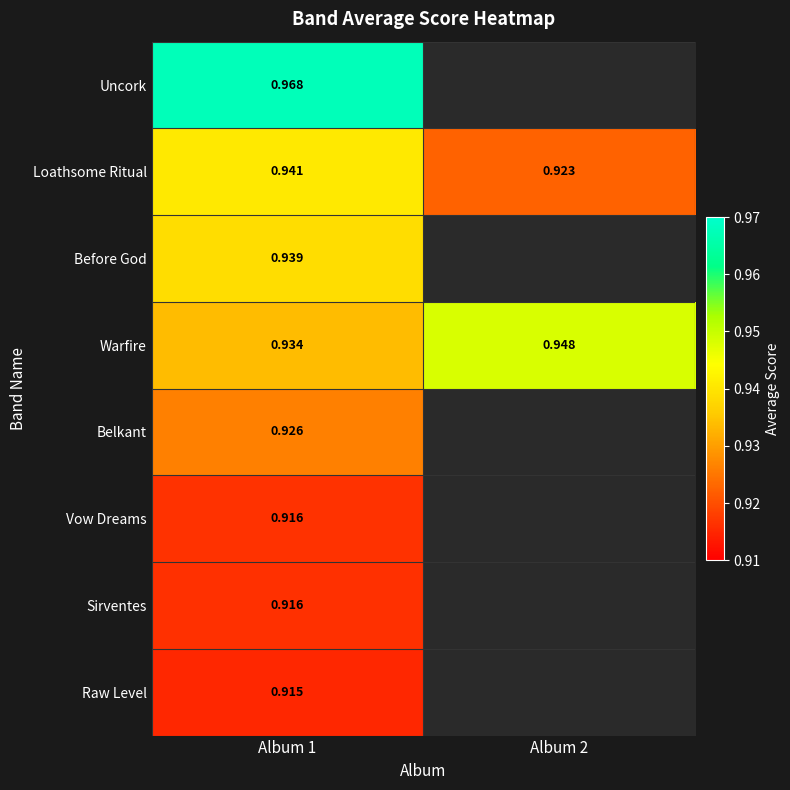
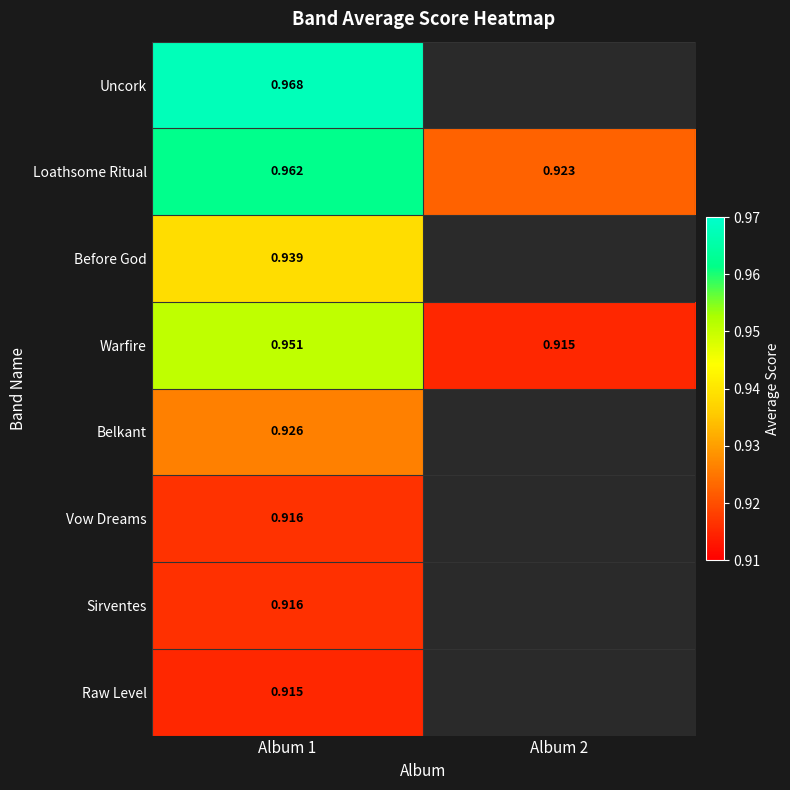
Loathsome Ritual, Album 1: 0.941 -> 0.962
Warfire, Album 1: 0.934 -> 0.951
Warfire, Album 2: 0.948 -> 0.915
